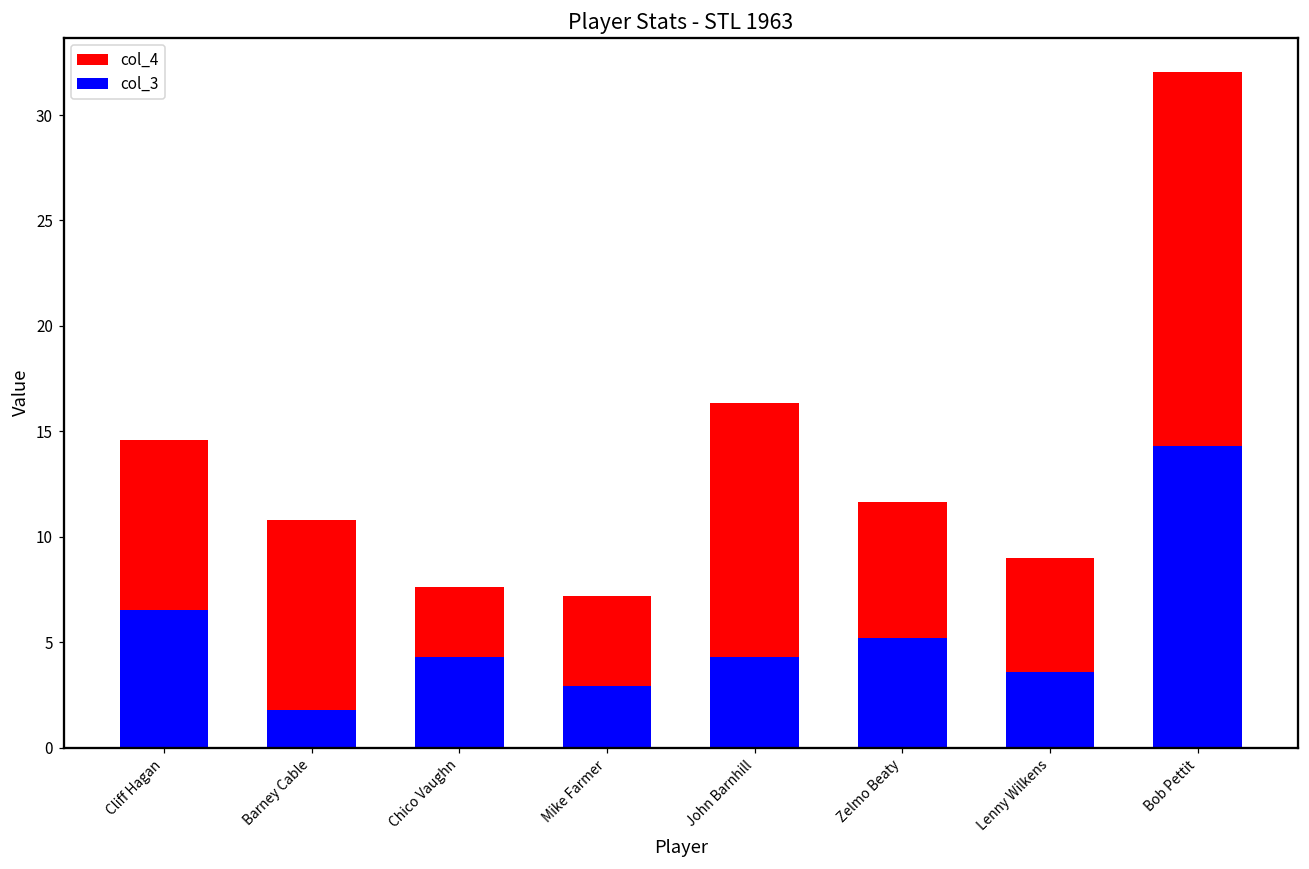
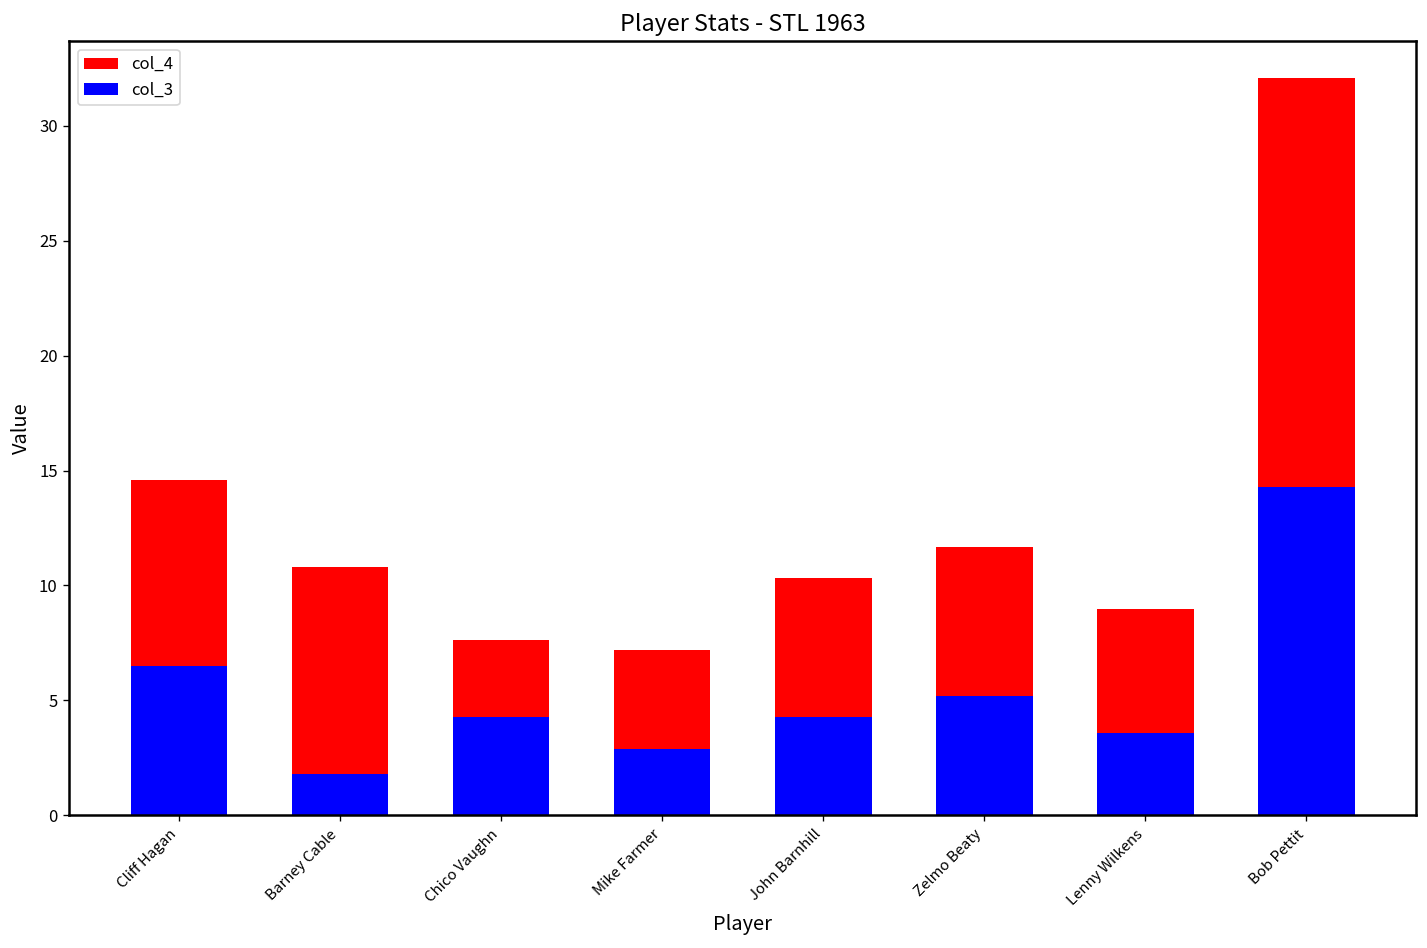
col_4, John Barnhill: 16.4 -> 10.3
